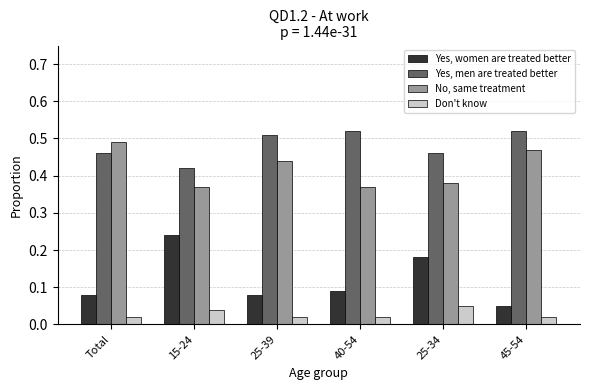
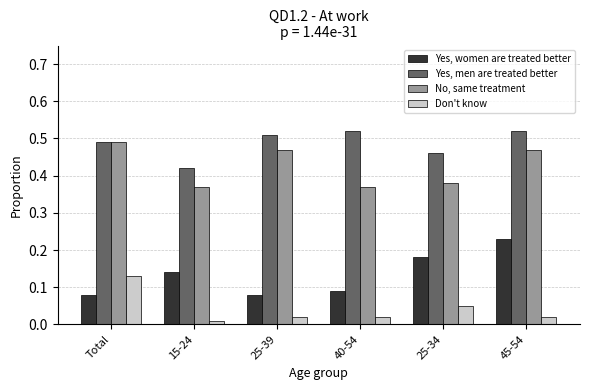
Yes, men are treated better, Total: 0.46 -> 0.49
Don't know, Total: 0.02 -> 0.13
Yes, women are treated better, 15-24: 0.24 -> 0.14
Don't know, 15-24: 0.04 -> 0.01
No, same treatment, 25-39: 0.44 -> 0.47
Yes, women are treated better, 45-54: 0.05 -> 0.23
